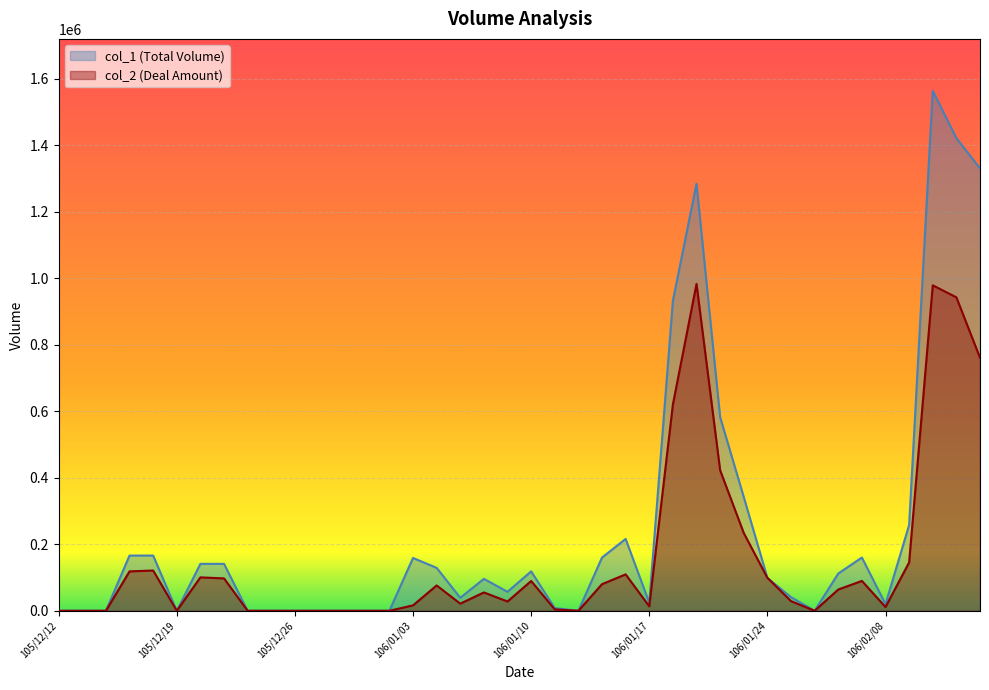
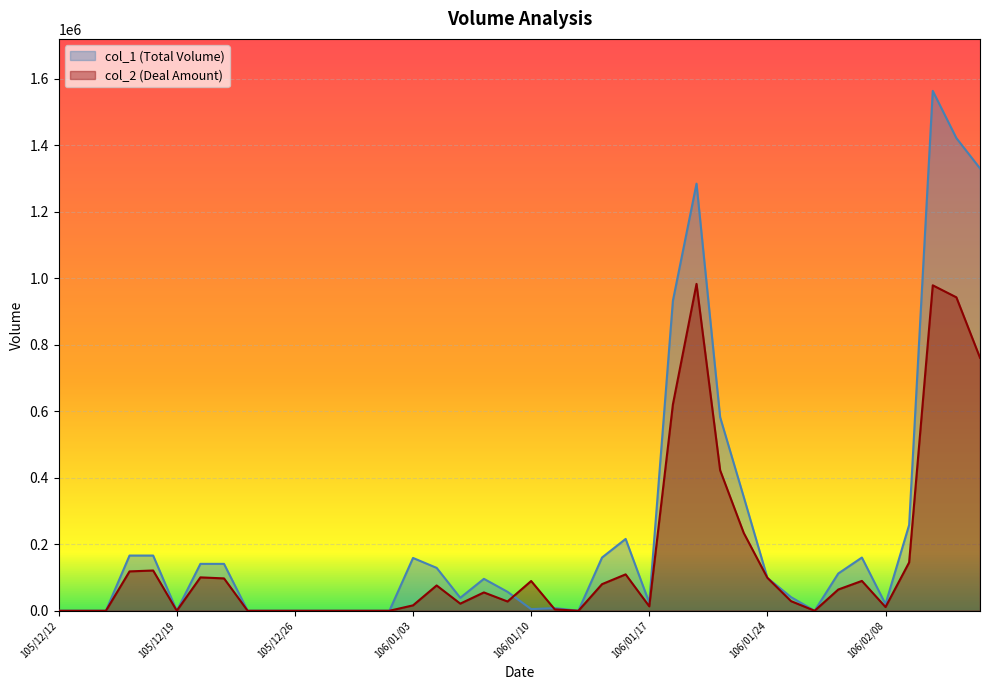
col_1 (Total Volume), 106/01/10: 120000 -> 10000
